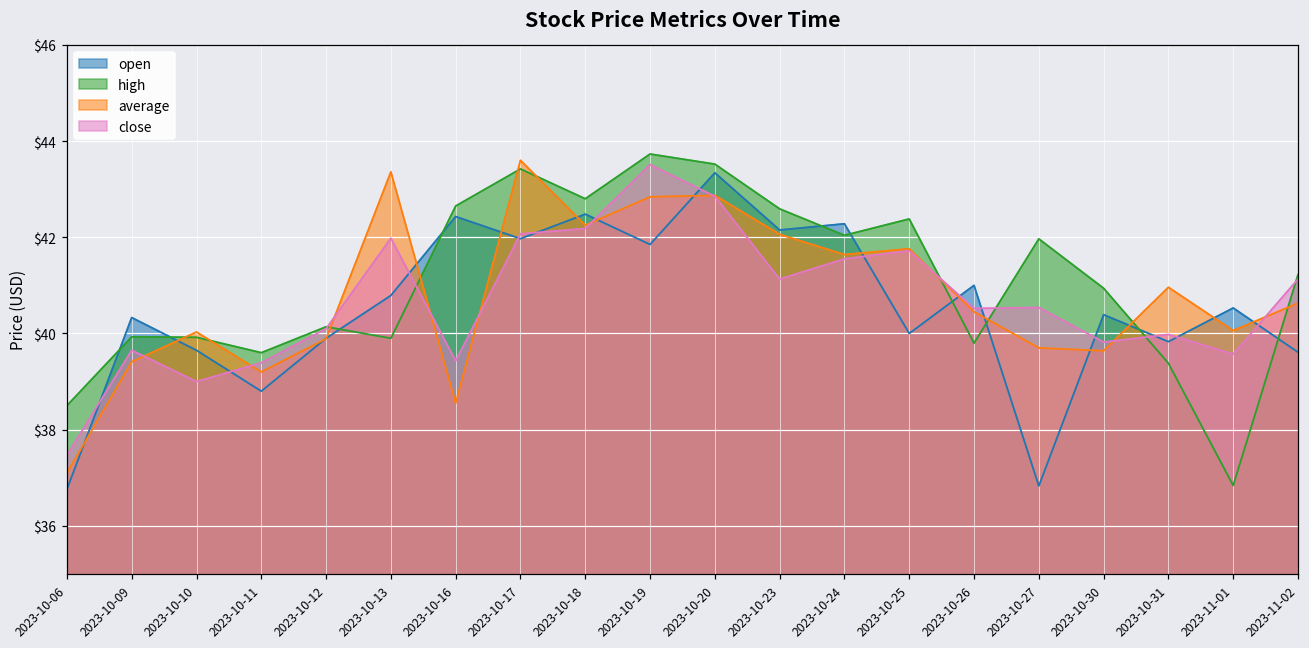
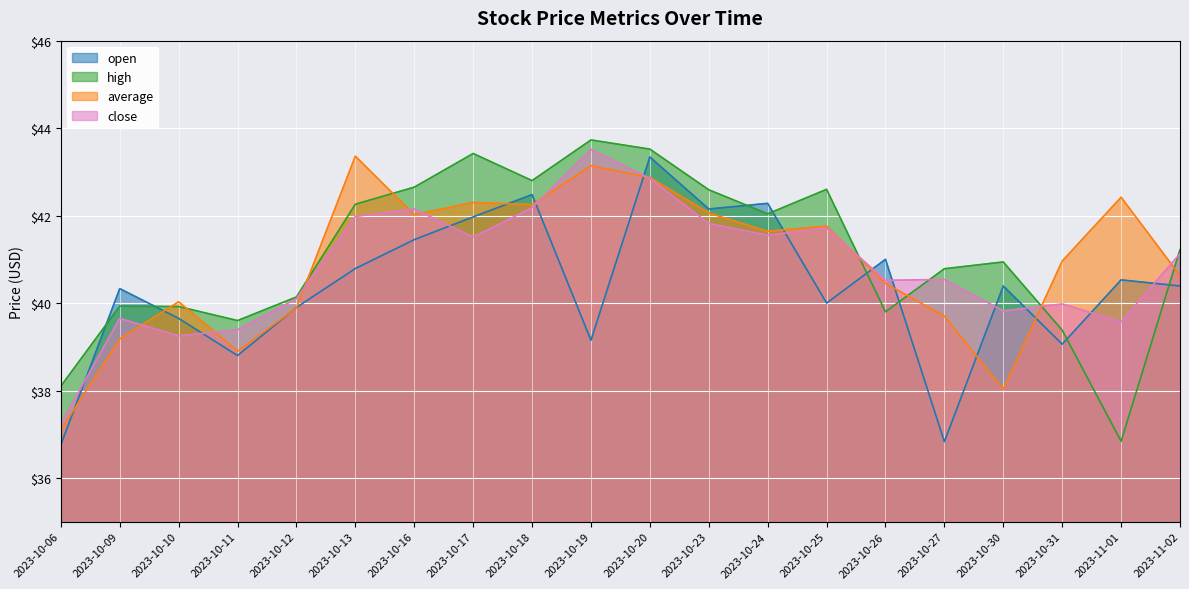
high, 2023-10-06: $38.5 -> $38.1
close, 2023-10-06: $37.5 -> $37.2
average, 2023-10-09: $39.4 -> $39.2
close, 2023-10-10: $39.0 -> $39.3
average, 2023-10-11: $39.2 -> $38.9
high, 2023-10-13: $39.9 -> $42.3
open, 2023-10-16: $42.4 -> $41.5
average, 2023-10-16: $38.6 -> $42.0
close, 2023-10-16: $39.4 -> $42.2
average, 2023-10-17: $43.6 -> $42.3
close, 2023-10-17: $42.1 -> $41.5
open, 2023-10-19: $41.9 -> $39.2
average, 2023-10-19: $42.8 -> $43.1
close, 2023-10-23: $41.1 -> $41.8
high, 2023-10-25: $42.4 -> $42.6
high, 2023-10-27: $42.0 -> $40.8
average, 2023-10-30: $39.6 -> $38.0
open, 2023-10-31: $39.8 -> $39.1
average, 2023-11-01: $40.1 -> $42.4
open, 2023-11-02: $39.6 -> $40.4
